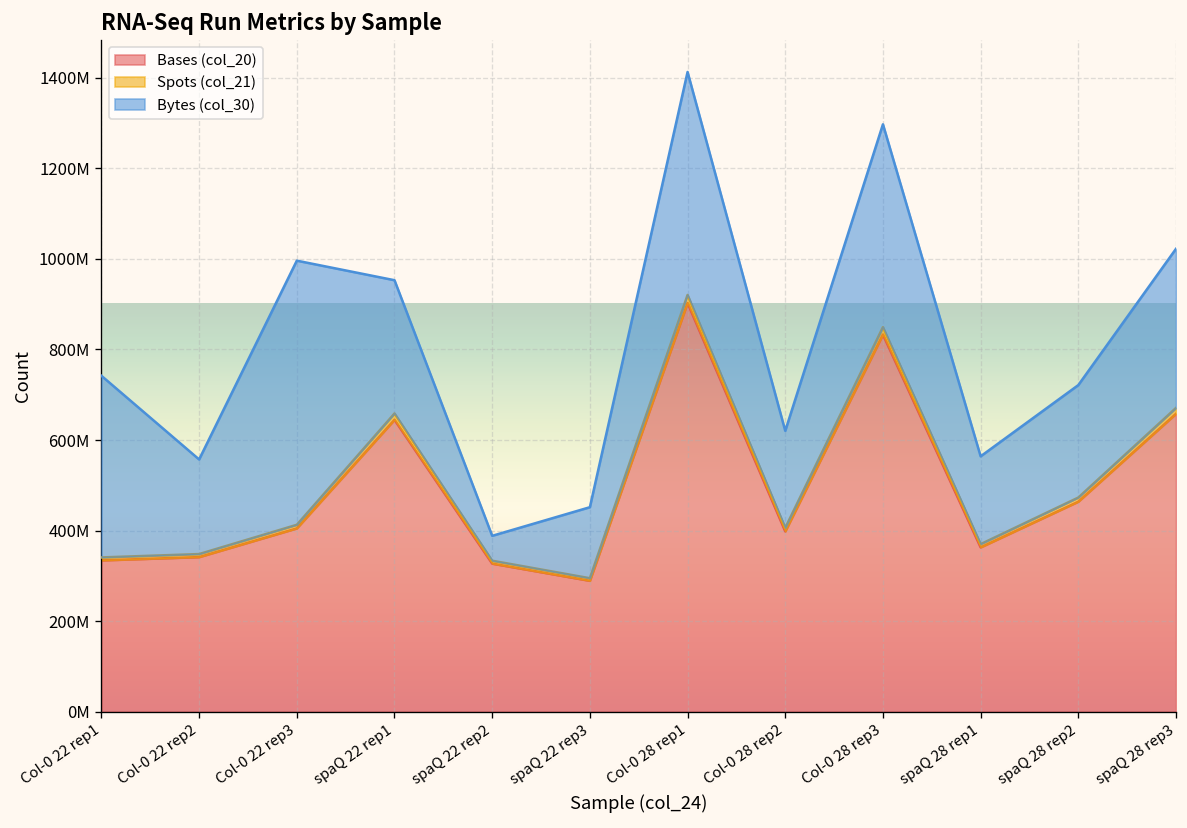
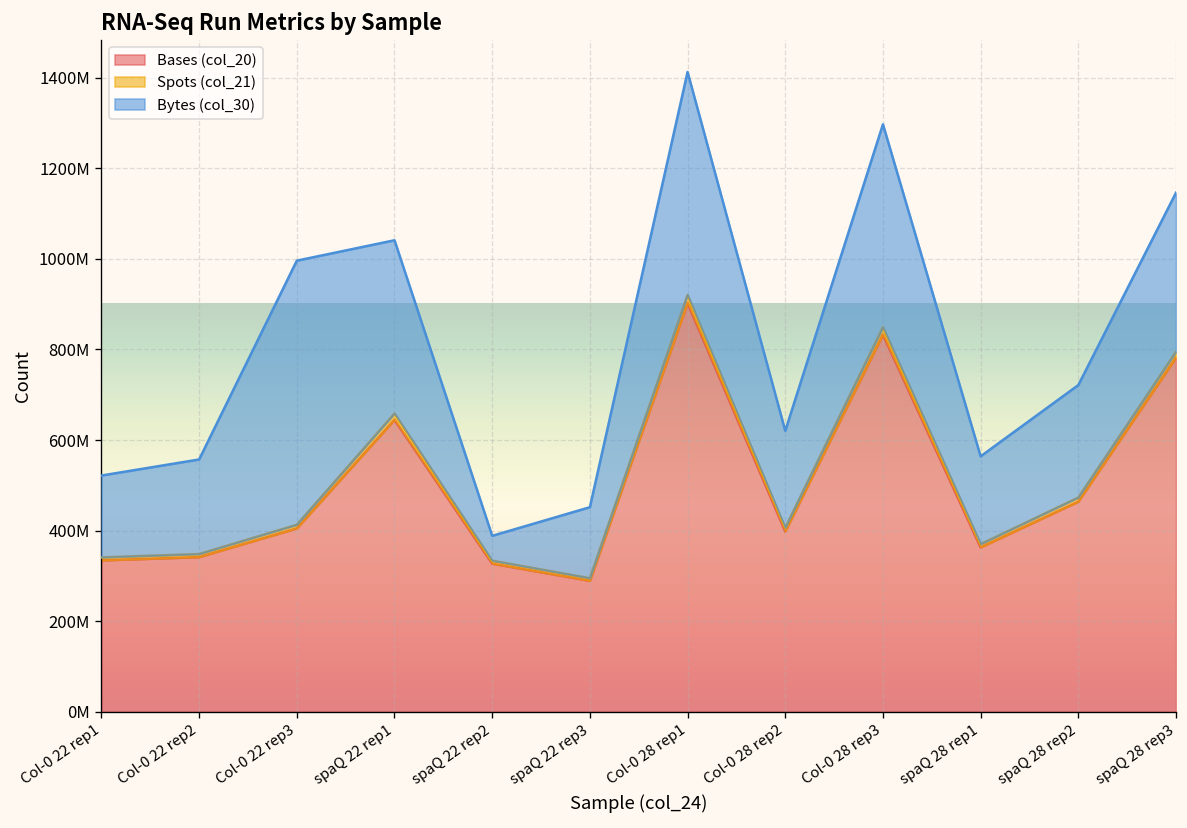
Bytes (col_30), Col-0 22 rep1: 400000000 -> 180000000
Bytes (col_30), spaQ 22 rep1: 290000000 -> 380000000
Bases (col_20), spaQ 28 rep3: 660000000 -> 780000000
